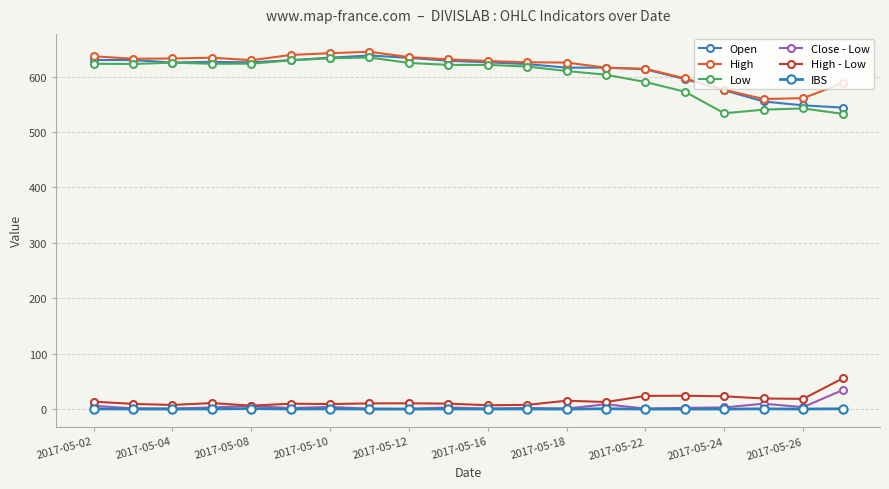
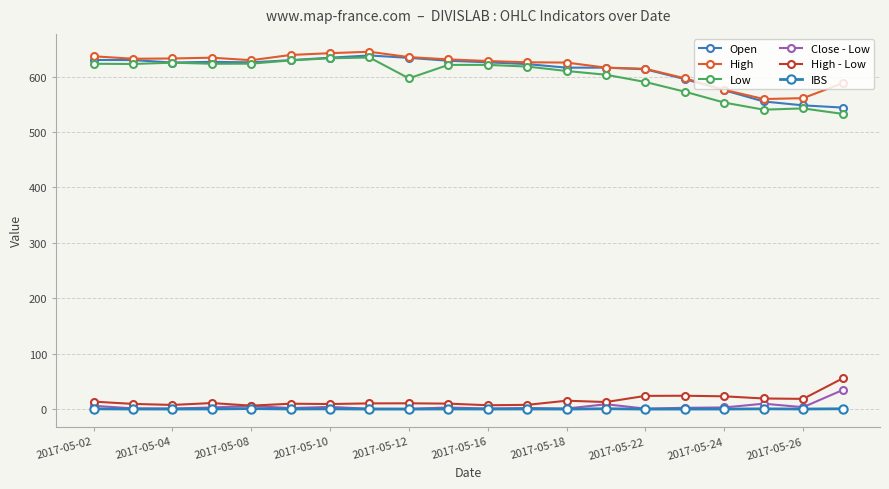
Low, 2017-05-12: 620 -> 600
Low, 2017-05-24: 530 -> 550
